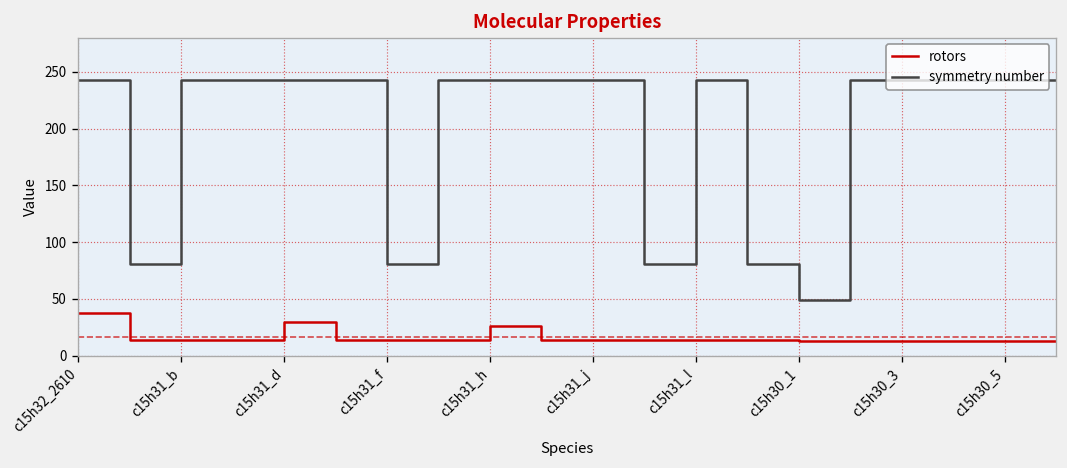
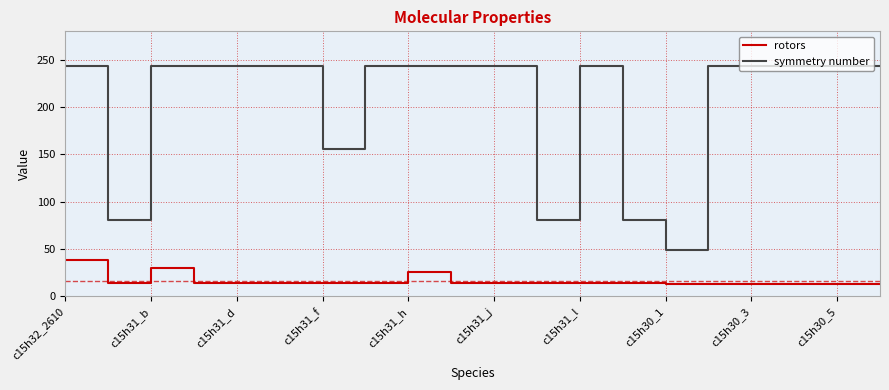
rotors, c15h31_b: 10 -> 30
rotors, c15h31_d: 30 -> 10
symmetry number, c15h31_f: 80 -> 160
